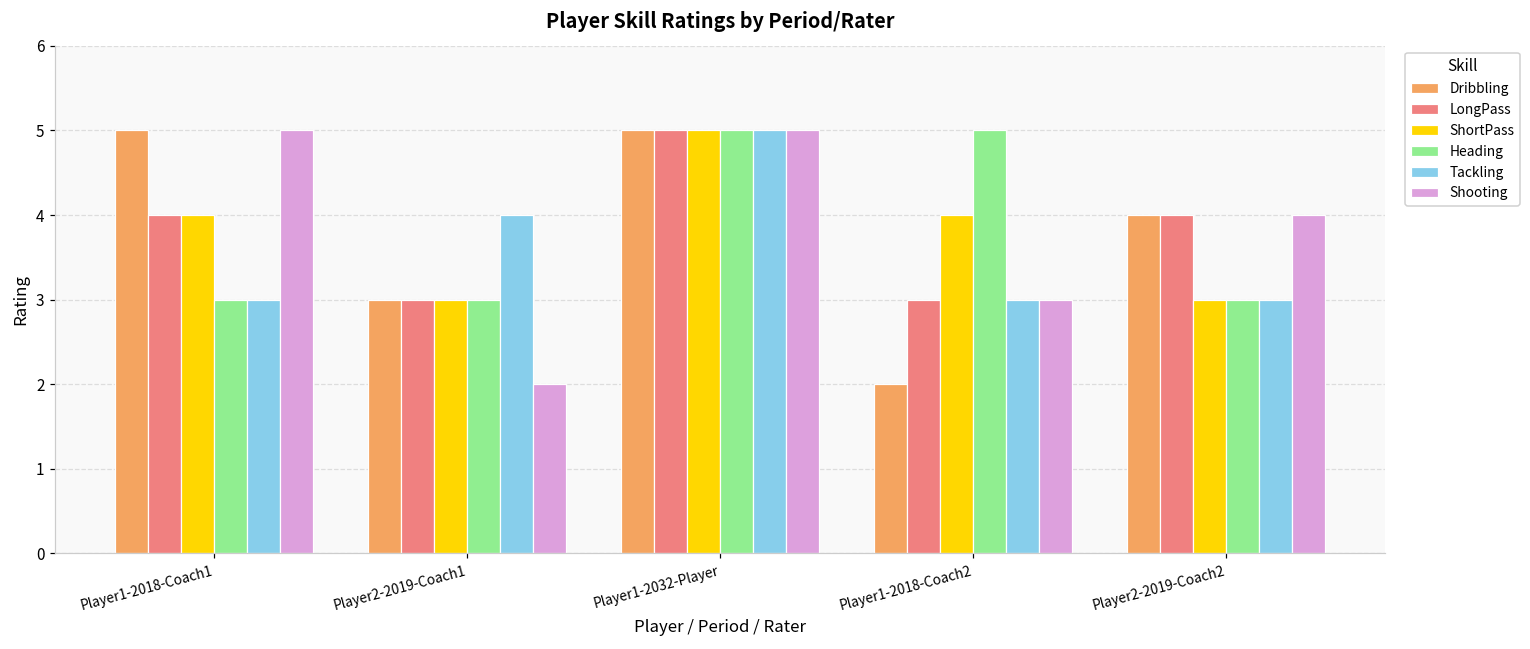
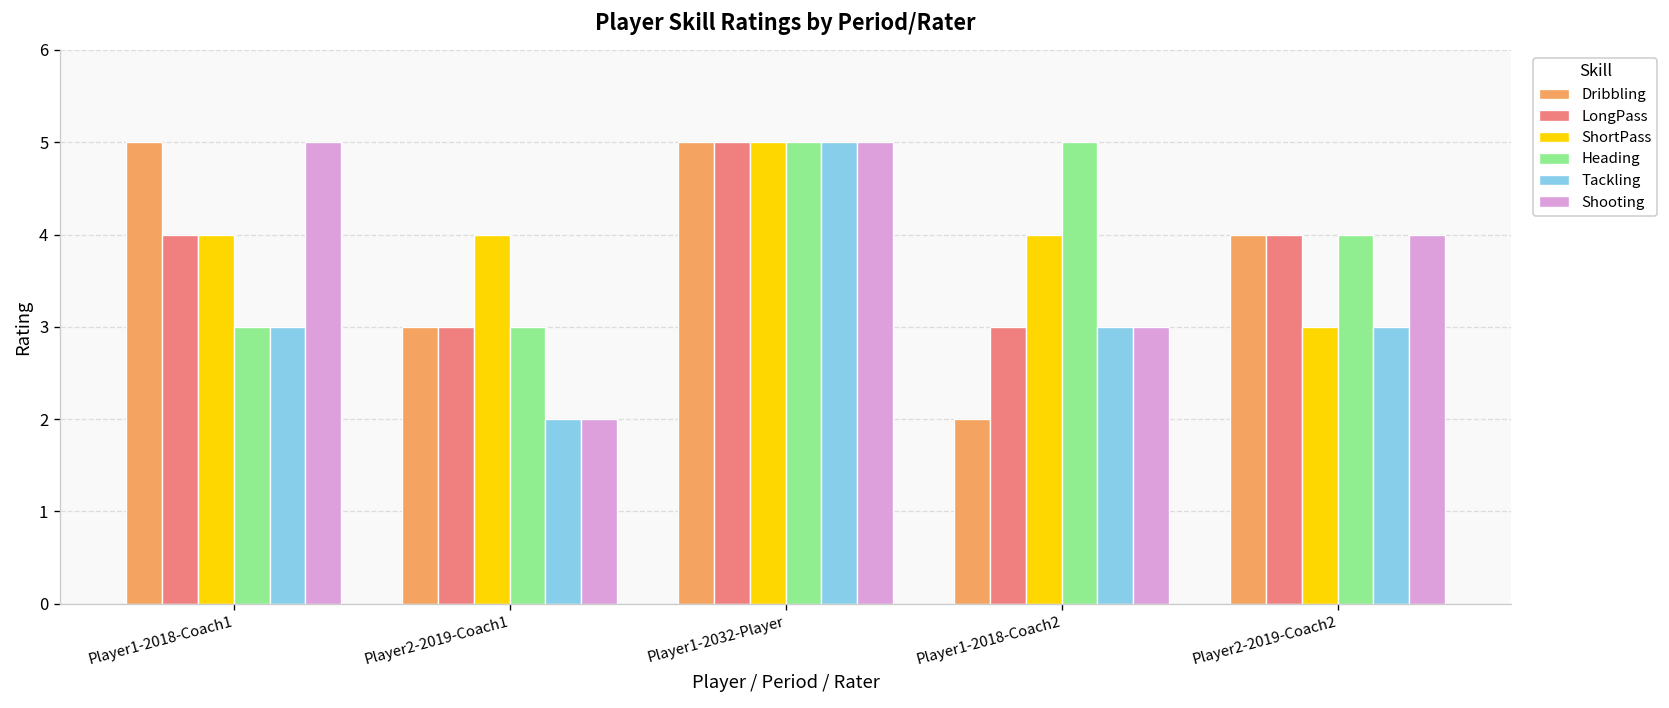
ShortPass, Player2-2019-Coach1: 3 -> 4
Tackling, Player2-2019-Coach1: 4 -> 2
Heading, Player2-2019-Coach2: 3 -> 4
